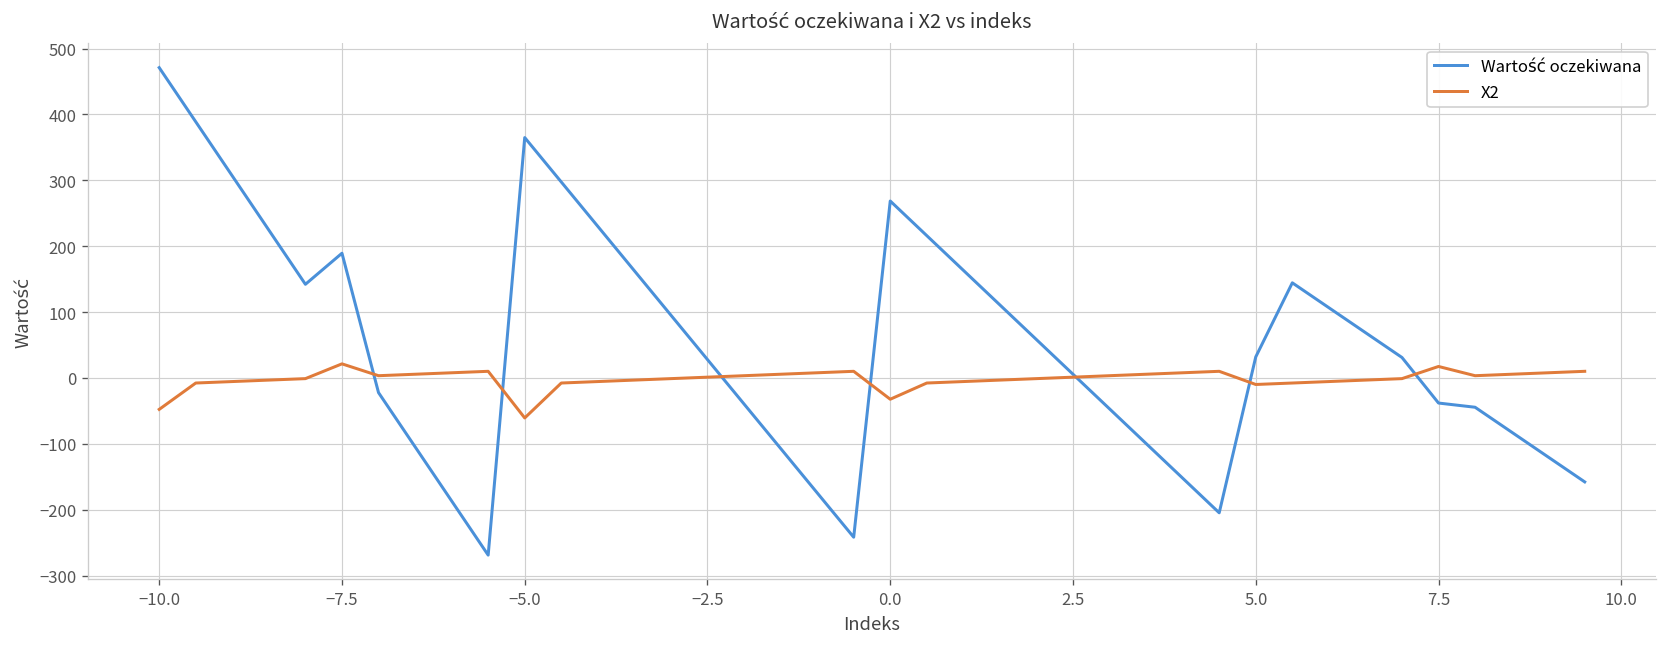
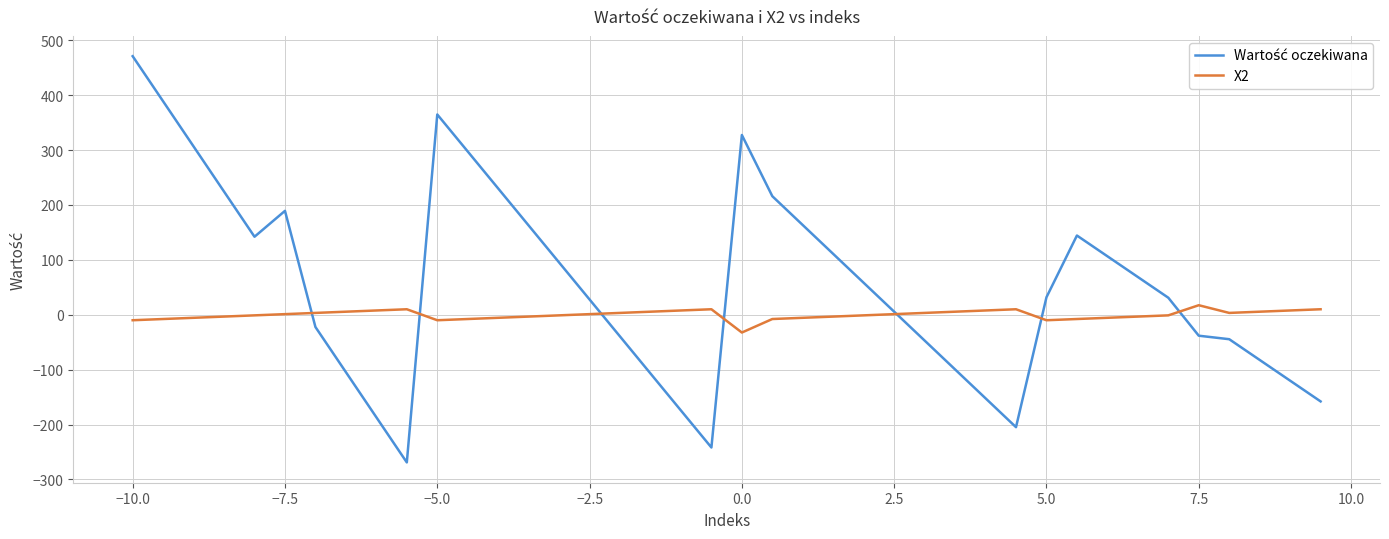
X2, −10.0: -50 -> -10
X2, −7.5: 20 -> 0
X2, −5.0: -60 -> -10
Wartość oczekiwana, 0.0: 270 -> 330
